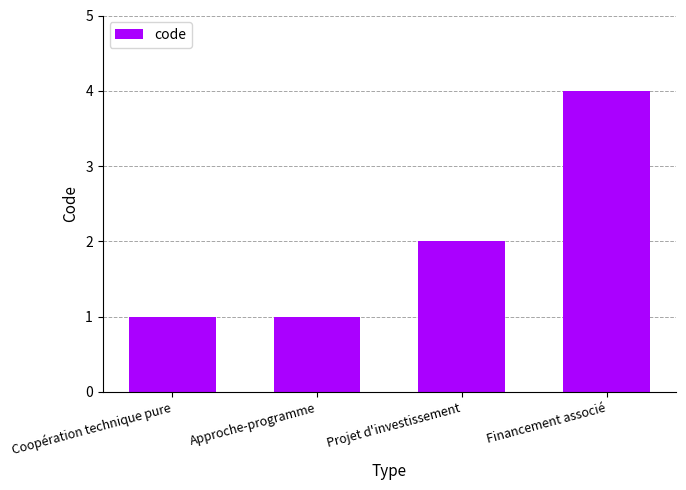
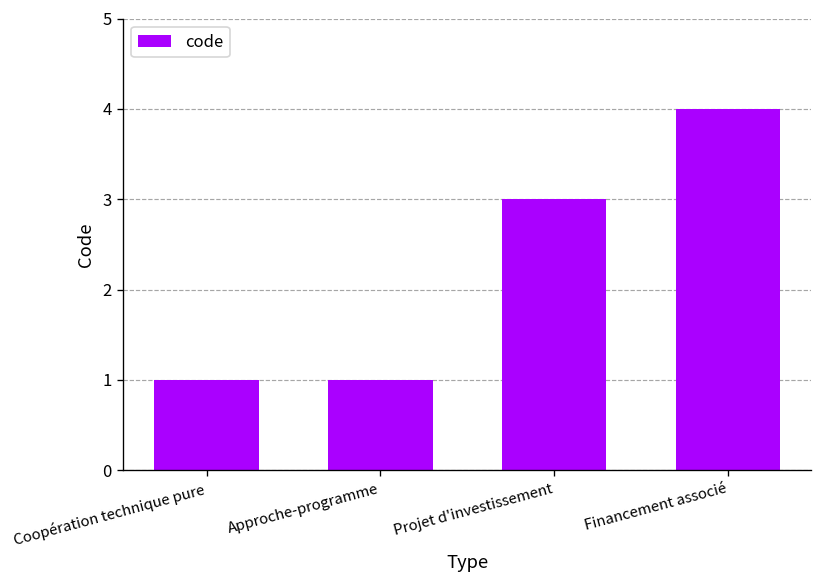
Projet d'investissement: 2 -> 3
